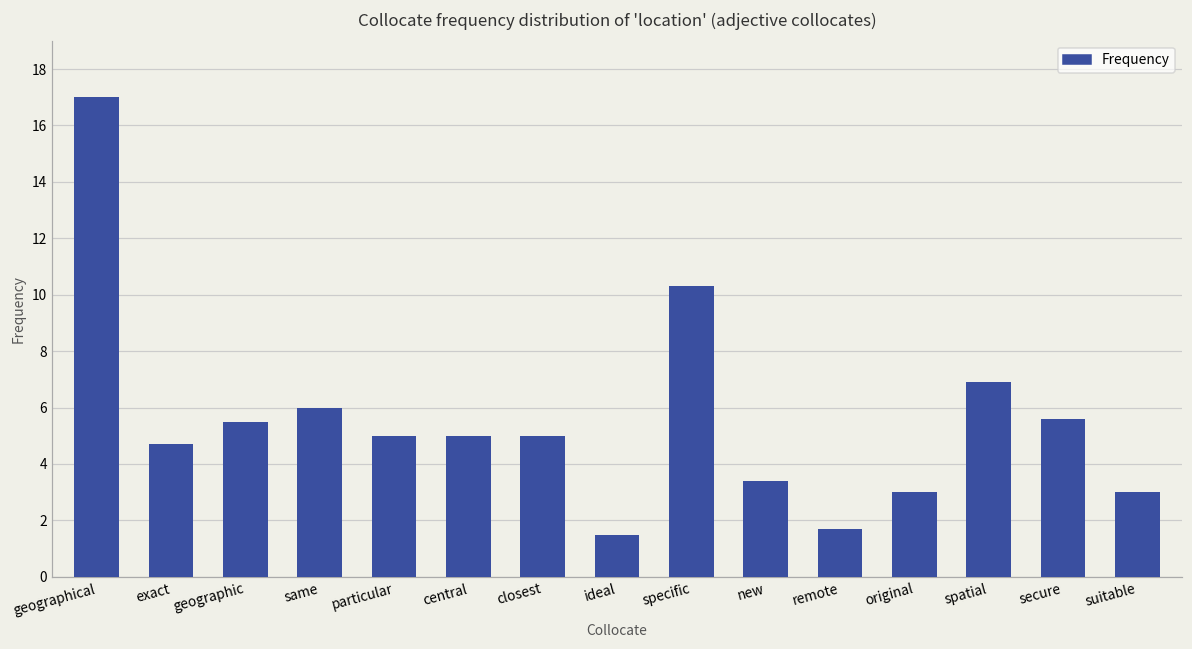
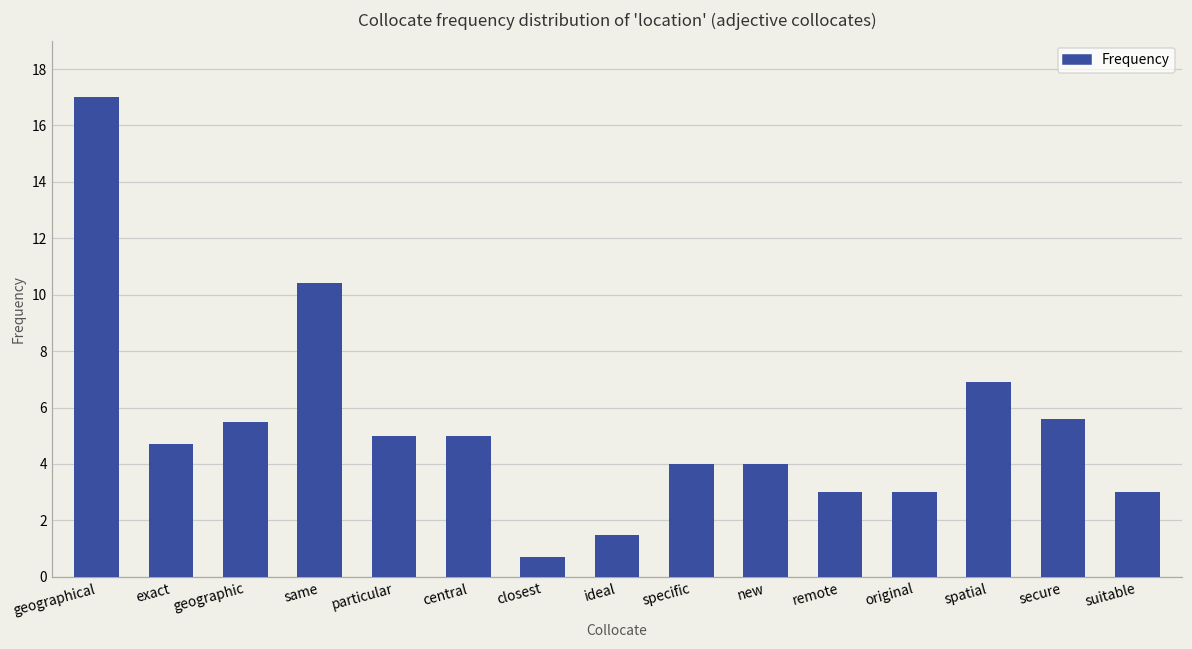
same: 6.0 -> 10.4
closest: 5.0 -> 0.7
specific: 10.3 -> 4.0
new: 3.4 -> 4.0
remote: 1.7 -> 3.0
